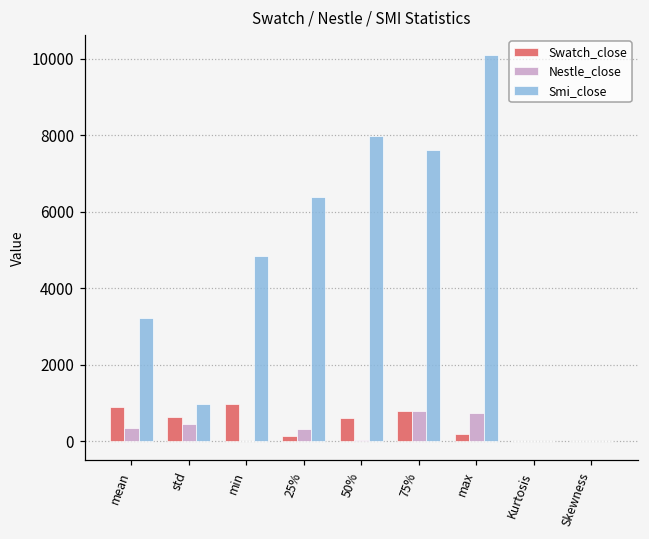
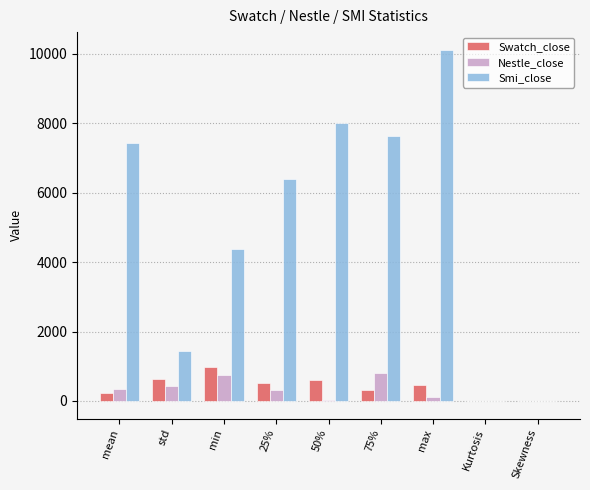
Swatch_close, mean: 900 -> 200
Smi_close, mean: 3200 -> 7400
Smi_close, std: 1000 -> 1400
Nestle_close, min: 0 -> 700
Smi_close, min: 4800 -> 4400
Swatch_close, 25%: 100 -> 500
Swatch_close, 75%: 800 -> 300
Swatch_close, max: 200 -> 500
Nestle_close, max: 700 -> 100
